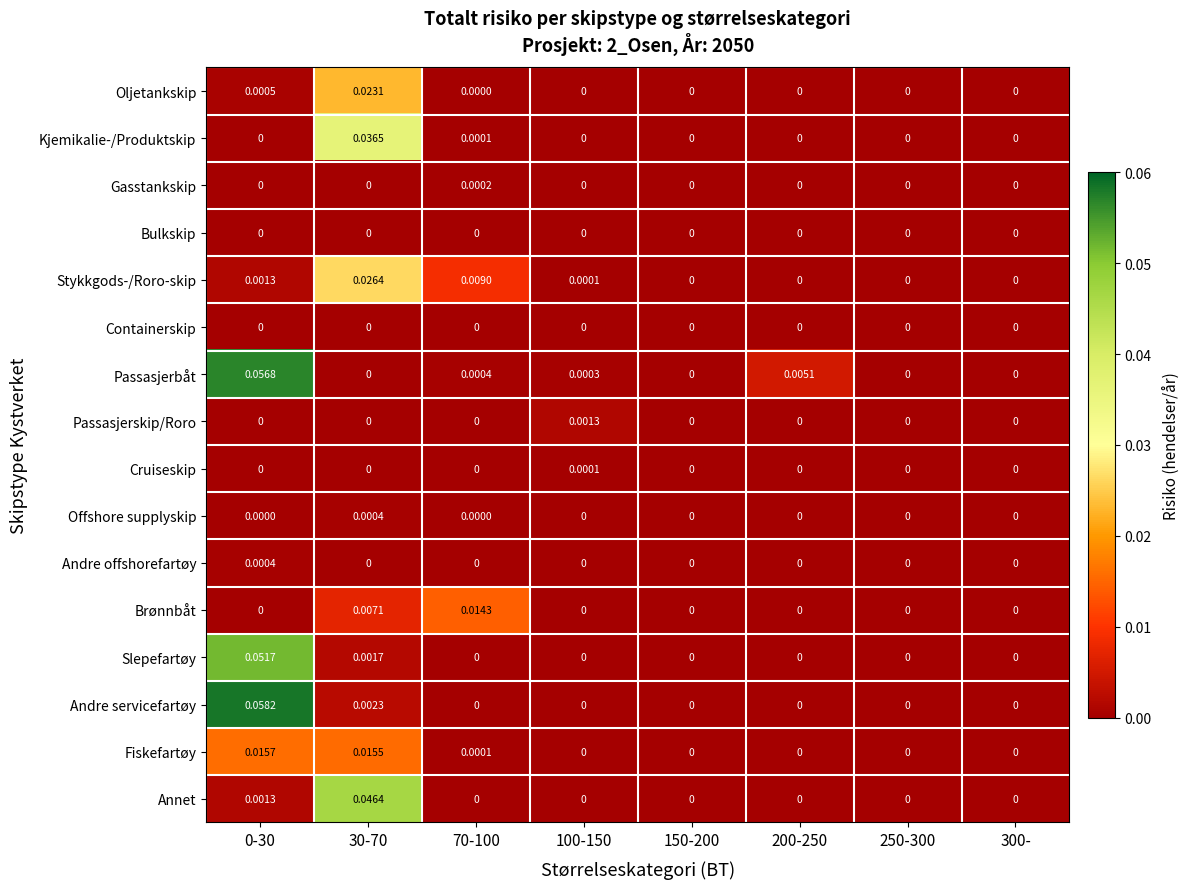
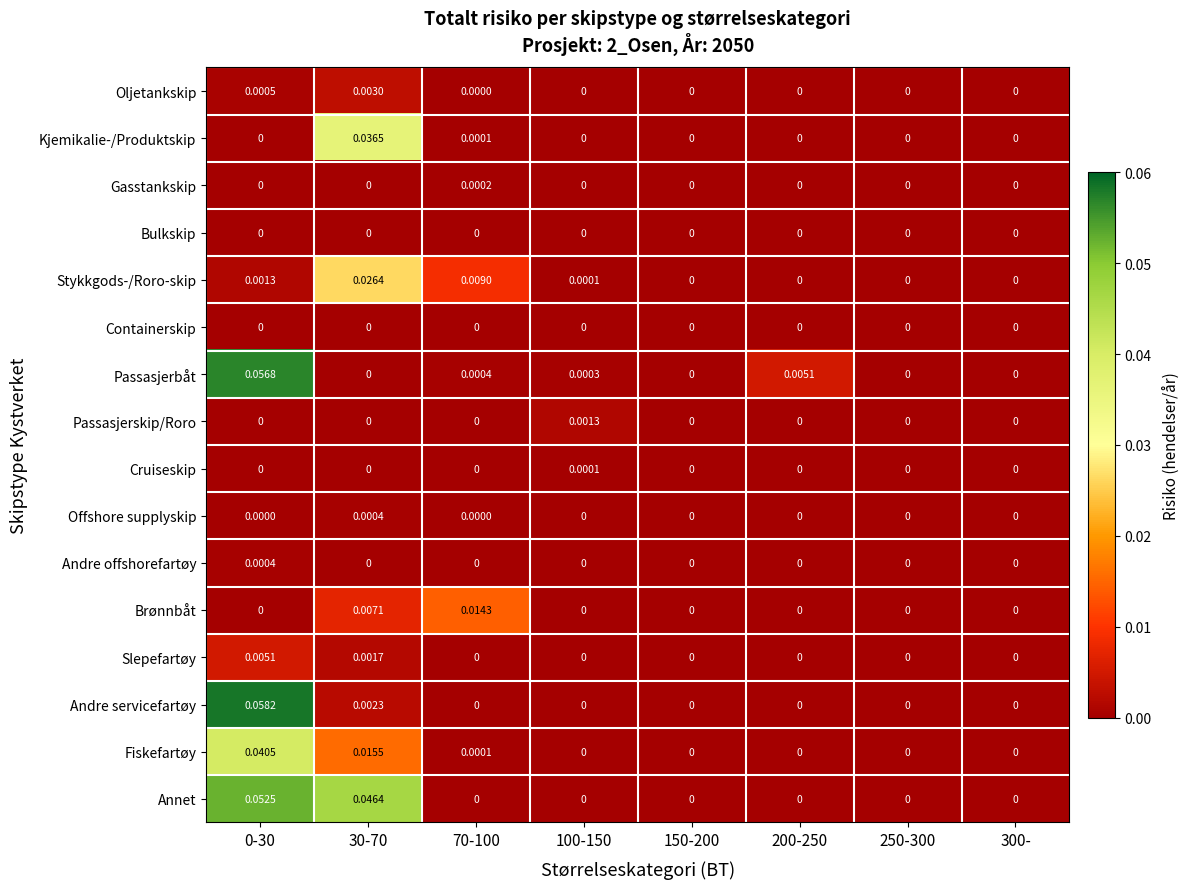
Oljetankskip, 30-70: 0.0231 -> 0.0030
Slepefartøy, 0-30: 0.0517 -> 0.0051
Fiskefartøy, 0-30: 0.0157 -> 0.0405
Annet, 0-30: 0.0013 -> 0.0525
